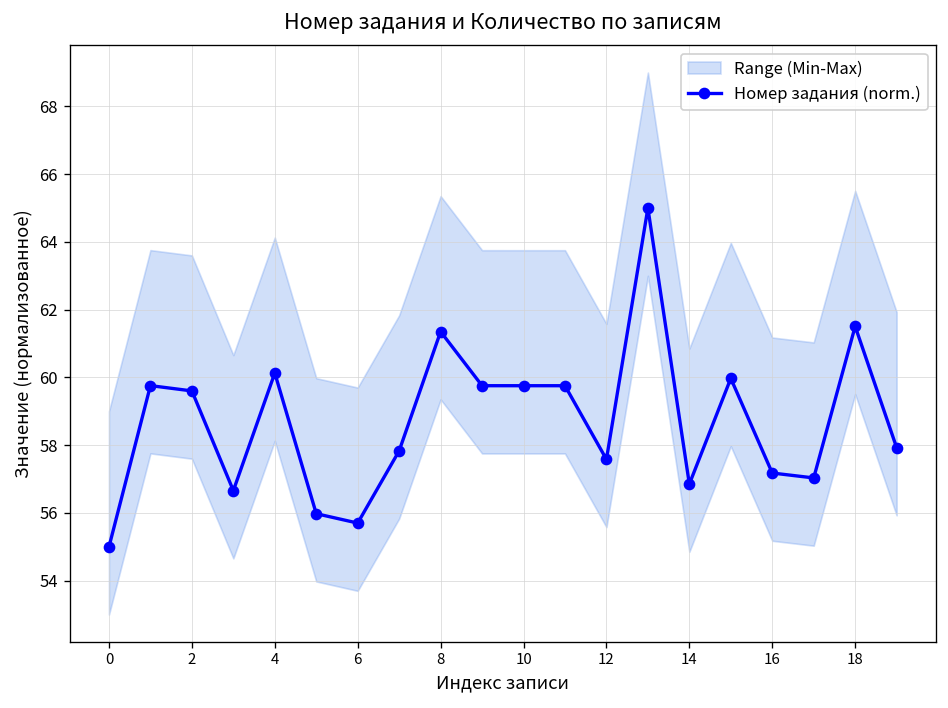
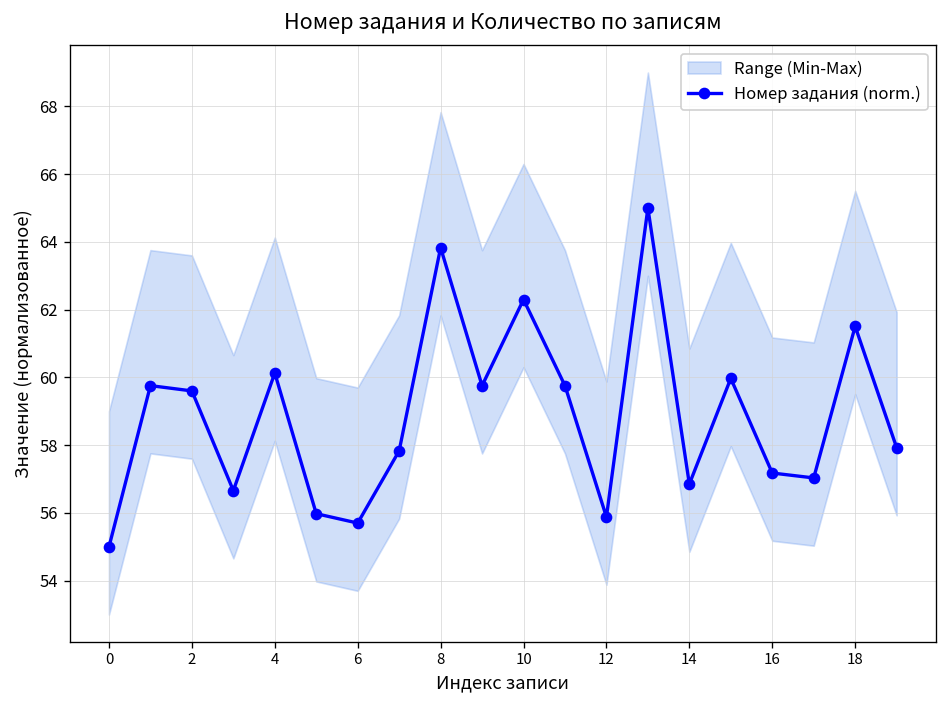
Номер задания (norm.), 8: 61.4 -> 63.8
Номер задания (norm.), 10: 59.8 -> 62.3
Номер задания (norm.), 12: 57.6 -> 55.9
